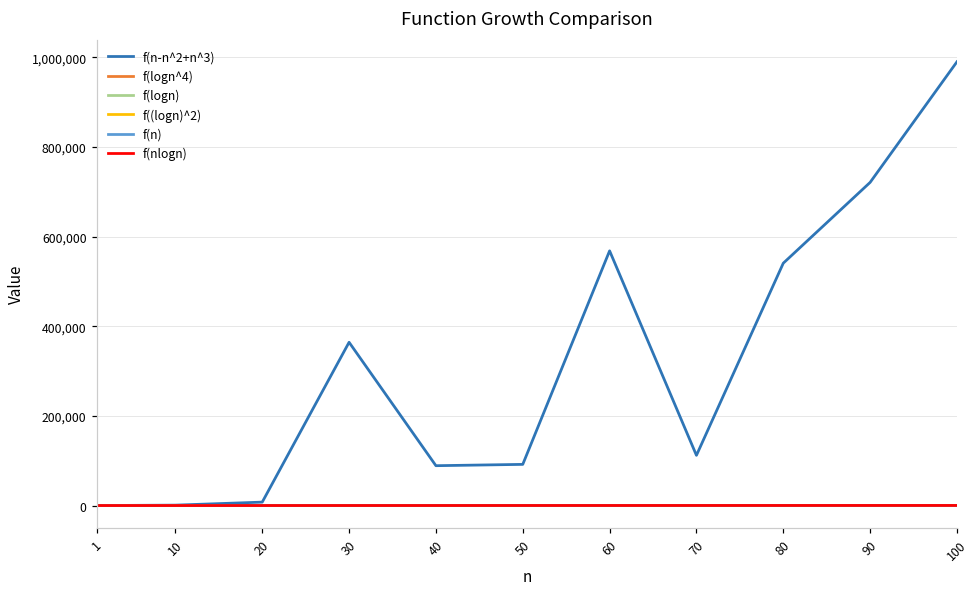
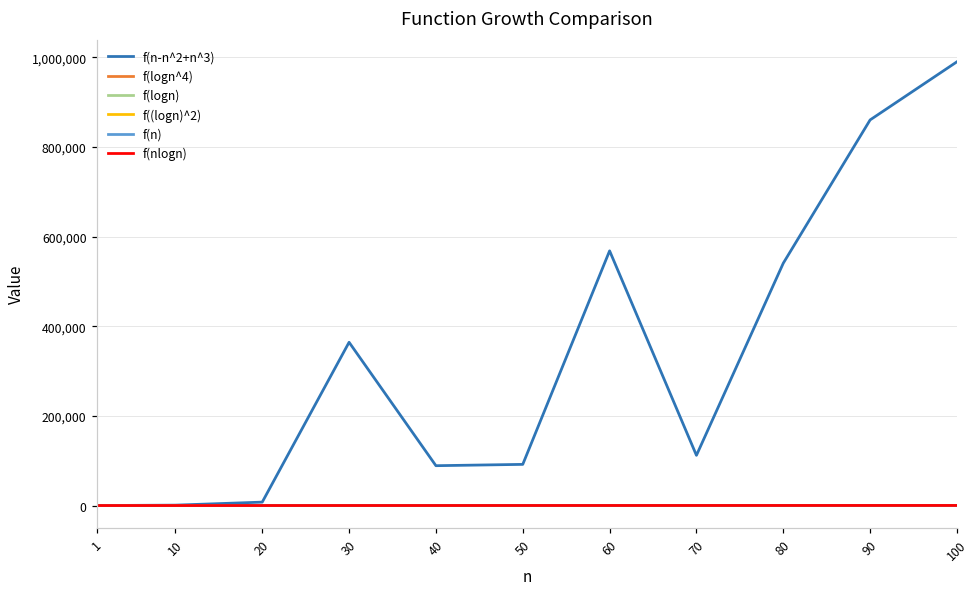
f(n-n^2+n^3), 90: 720,000 -> 860,000
